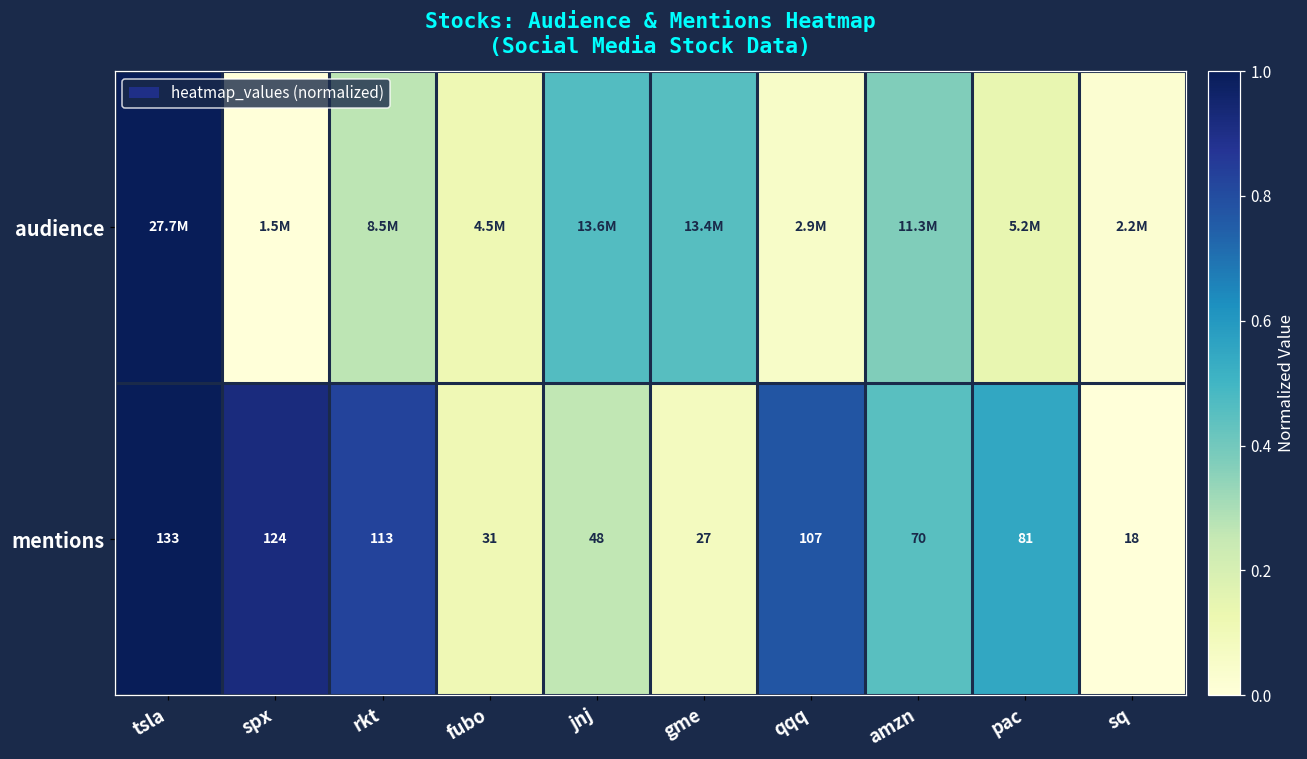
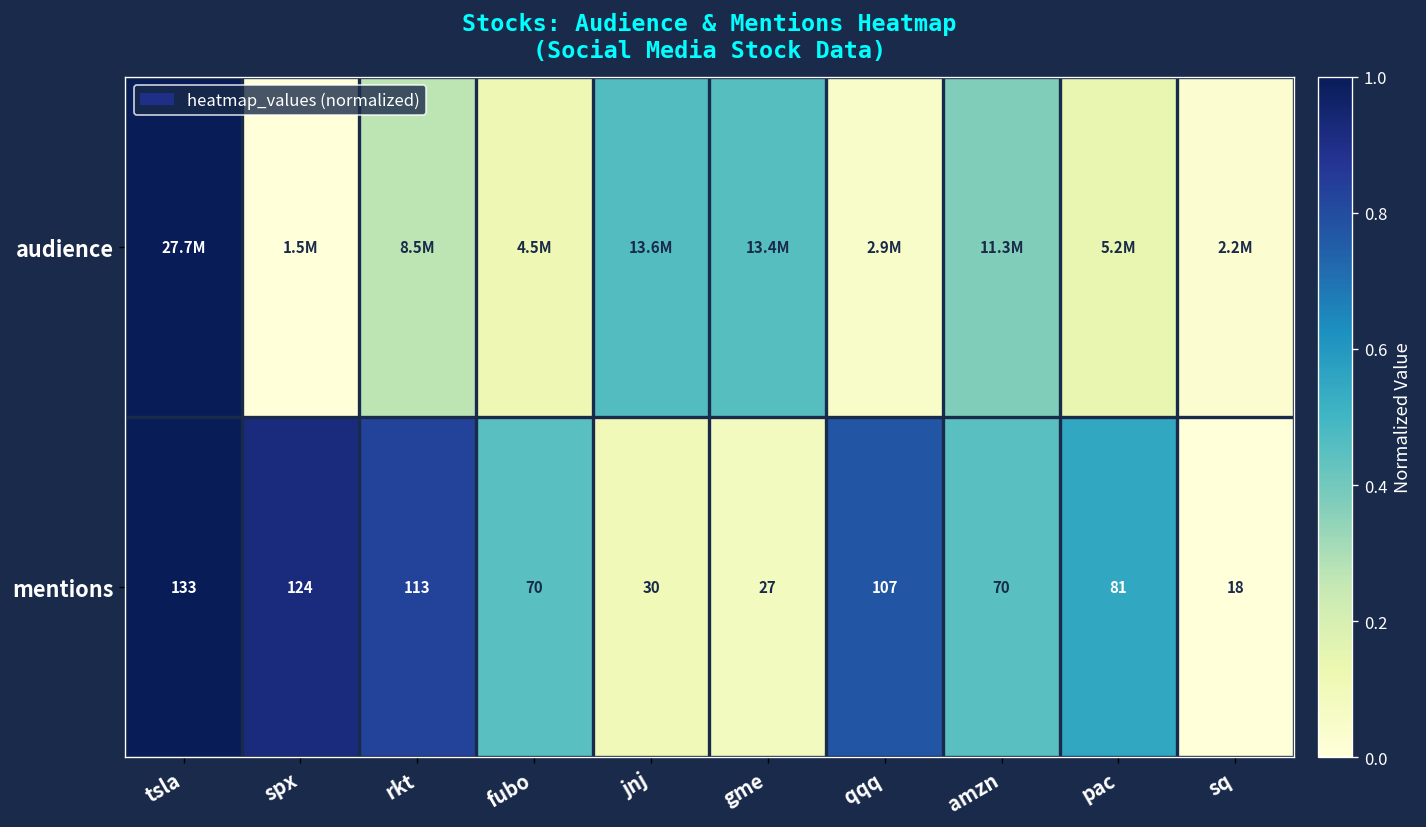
mentions, fubo: 31 -> 70
mentions, jnj: 48 -> 30
